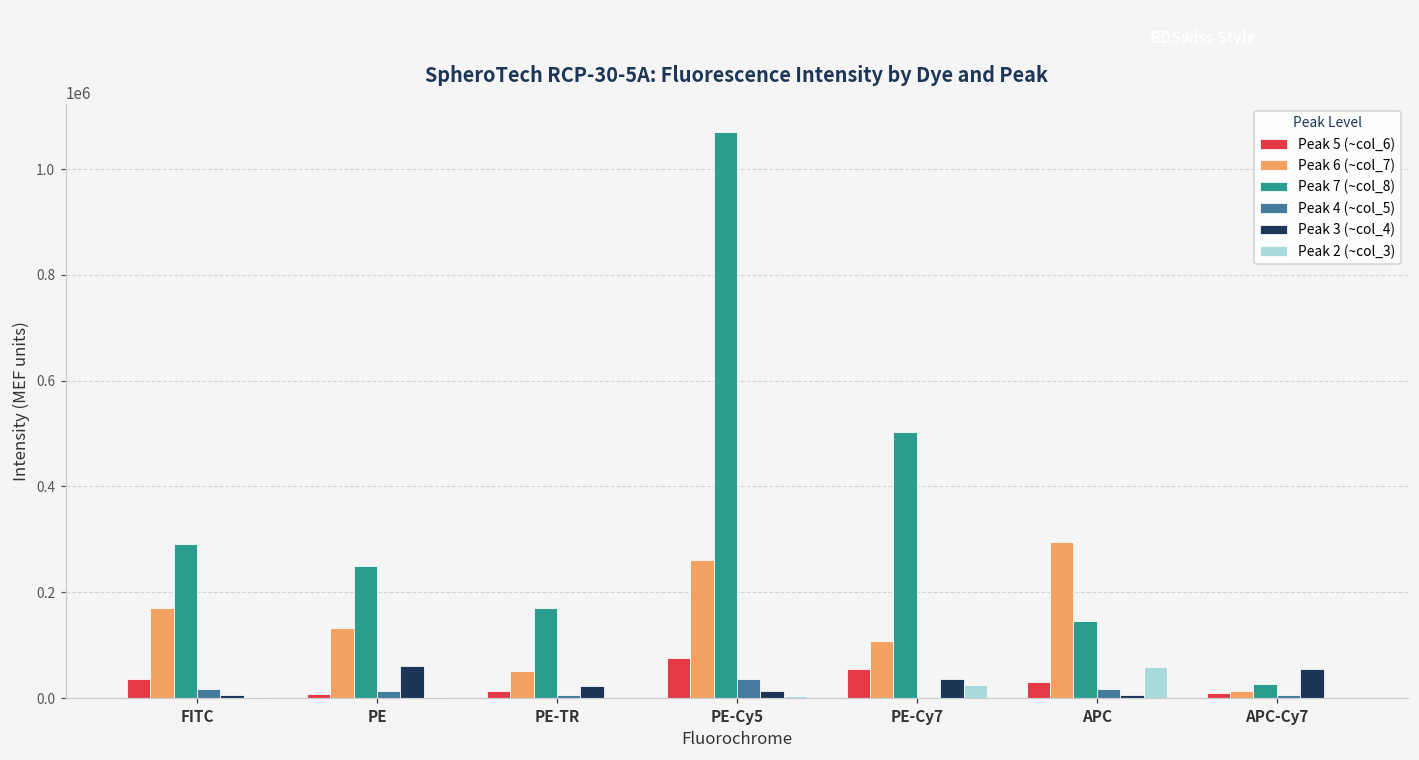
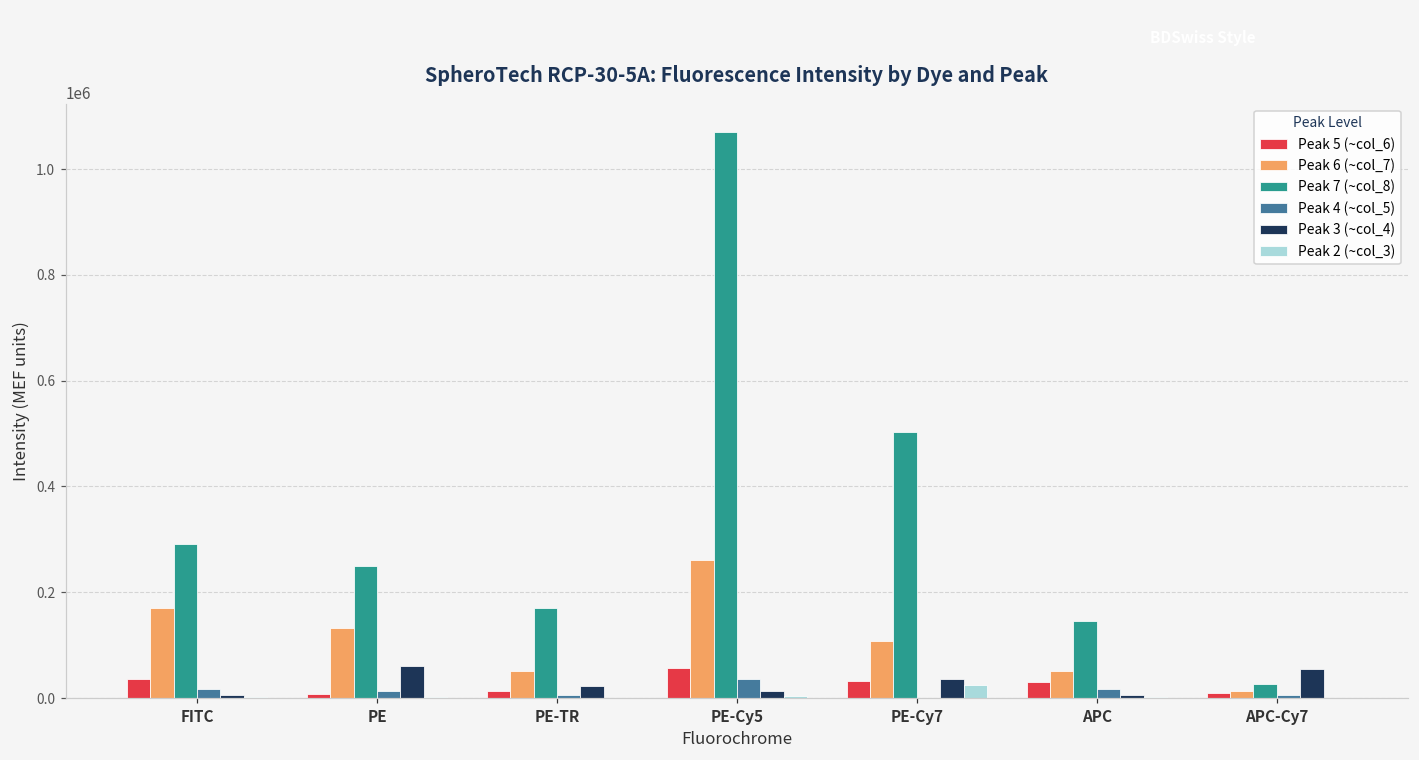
Peak 5 (~col_6), PE-Cy5: 80000 -> 60000
Peak 5 (~col_6), PE-Cy7: 50000 -> 30000
Peak 6 (~col_7), APC: 300000 -> 50000
Peak 2 (~col_3), APC: 60000 -> 0
